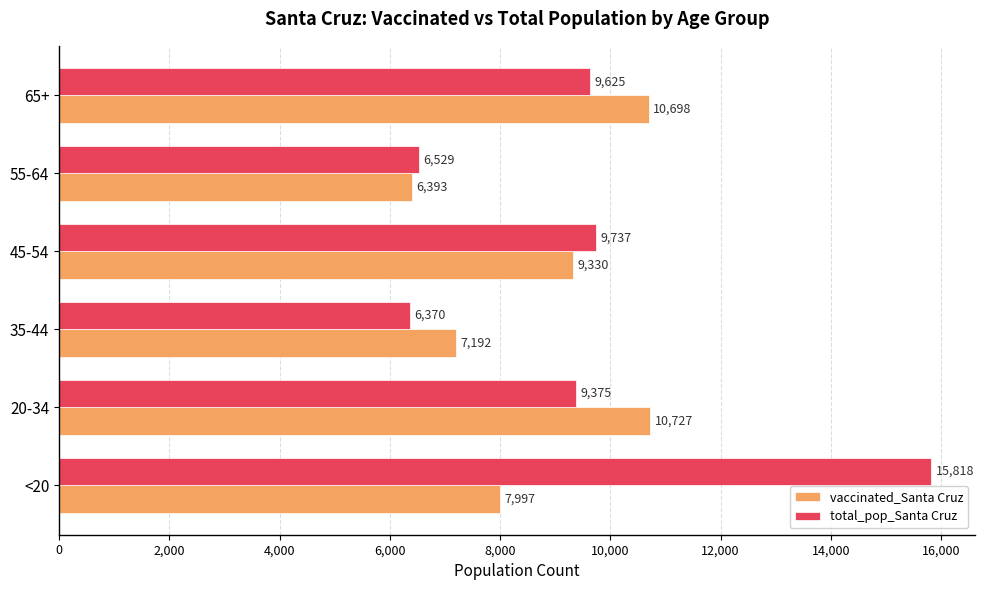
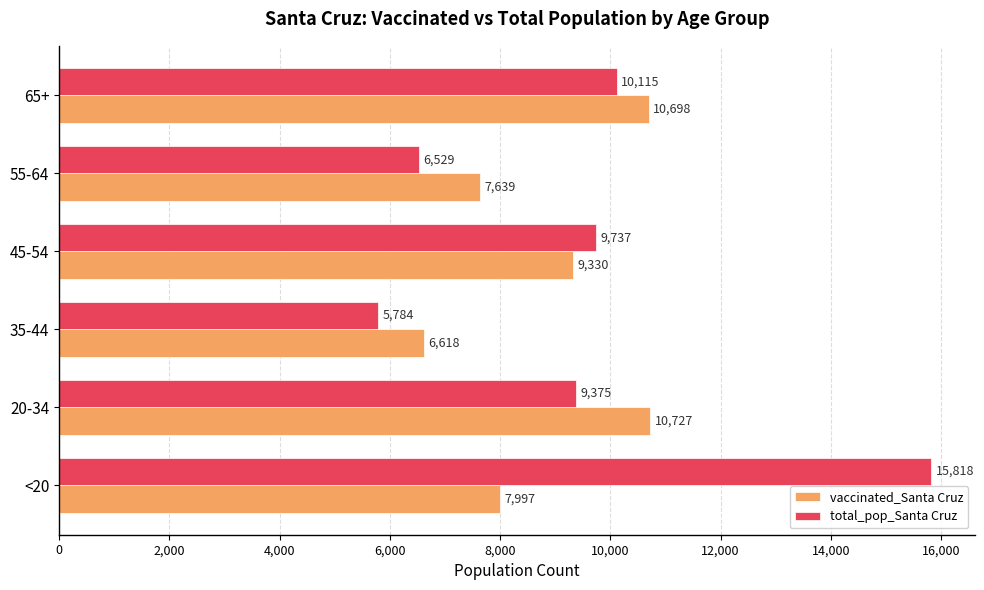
total_pop_Santa Cruz, 65+: 9,625 -> 10,115
vaccinated_Santa Cruz, 55-64: 6,393 -> 7,639
total_pop_Santa Cruz, 35-44: 6,370 -> 5,784
vaccinated_Santa Cruz, 35-44: 7,192 -> 6,618
